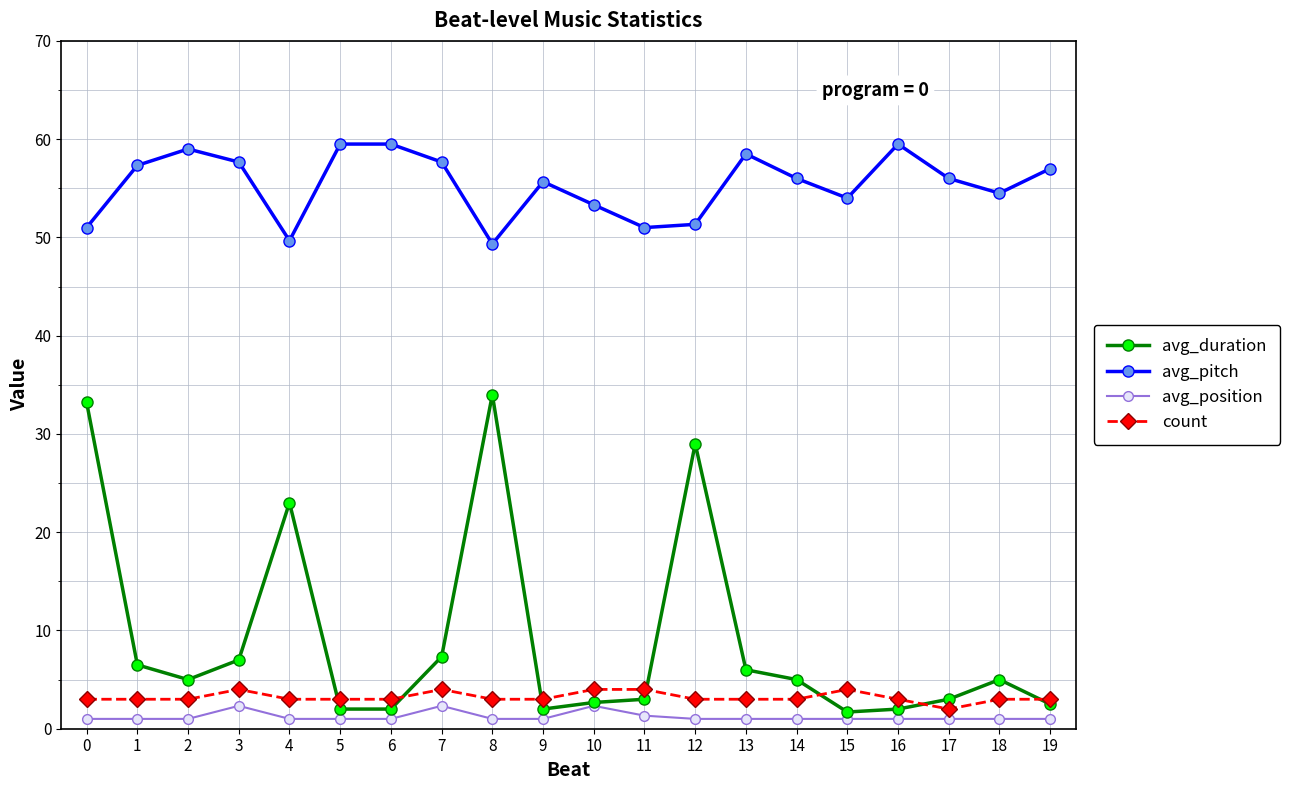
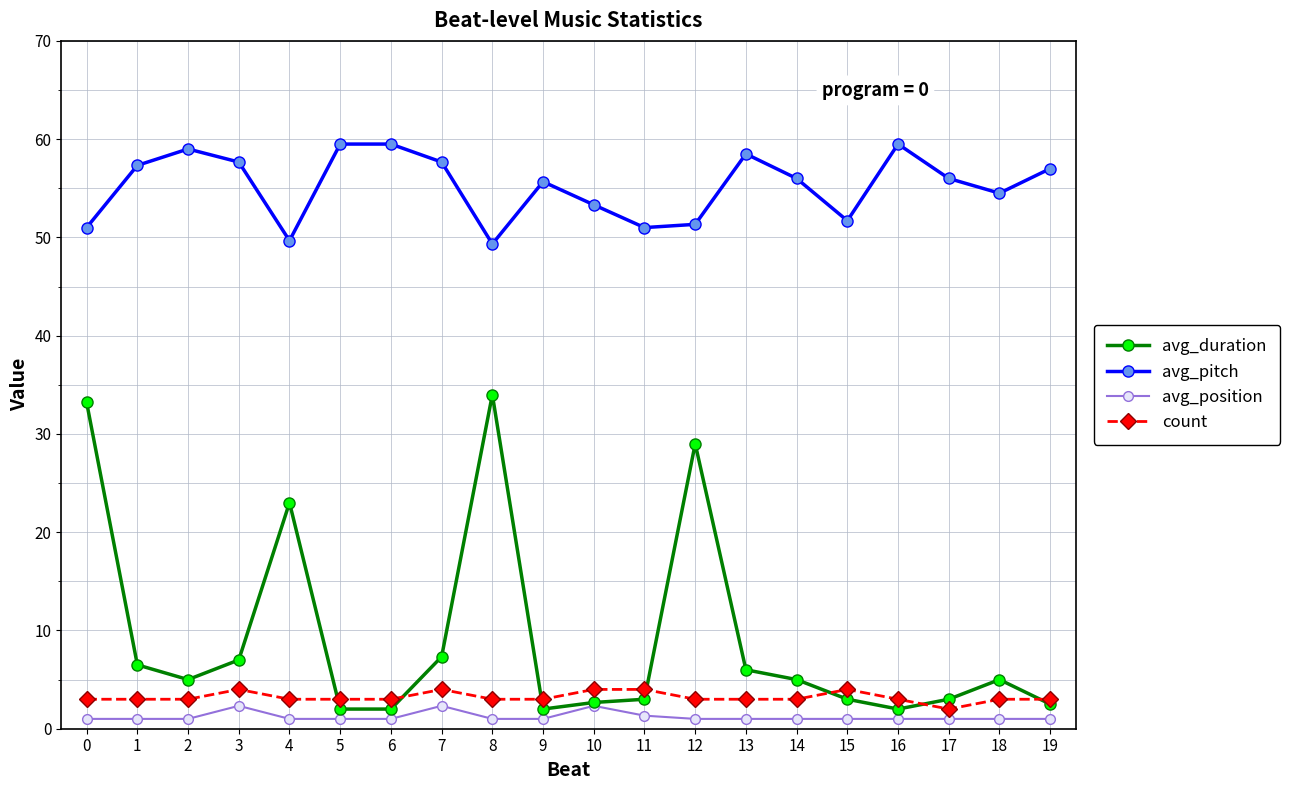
avg_duration, 15: 2 -> 3
avg_pitch, 15: 54 -> 52
